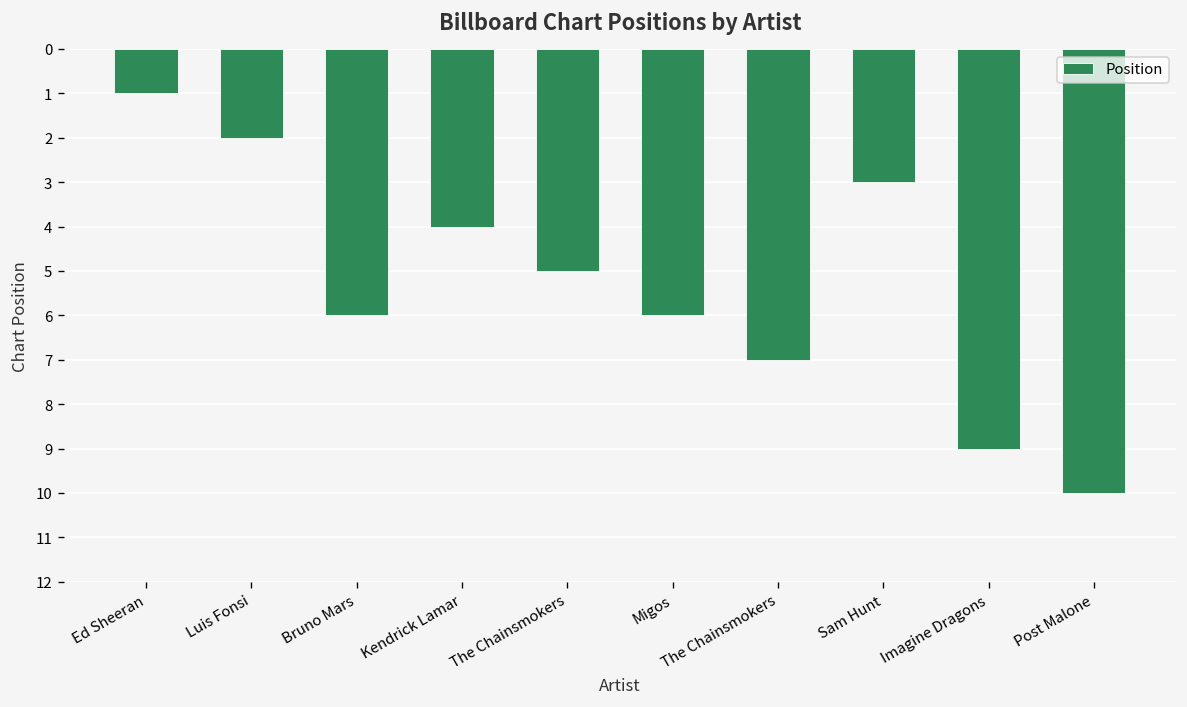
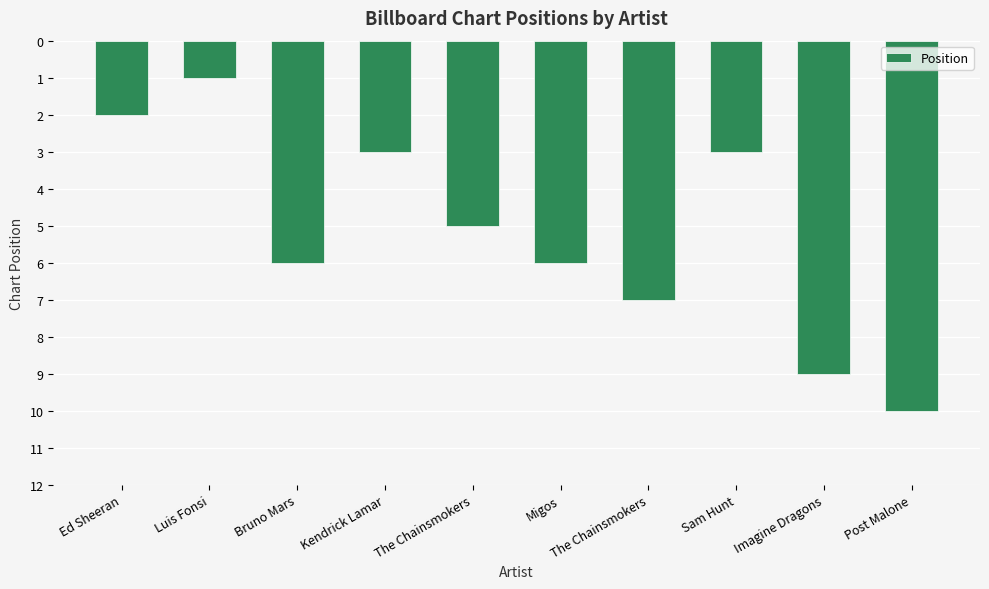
Ed Sheeran: 1 -> 2
Luis Fonsi: 2 -> 1
Kendrick Lamar: 4 -> 3
